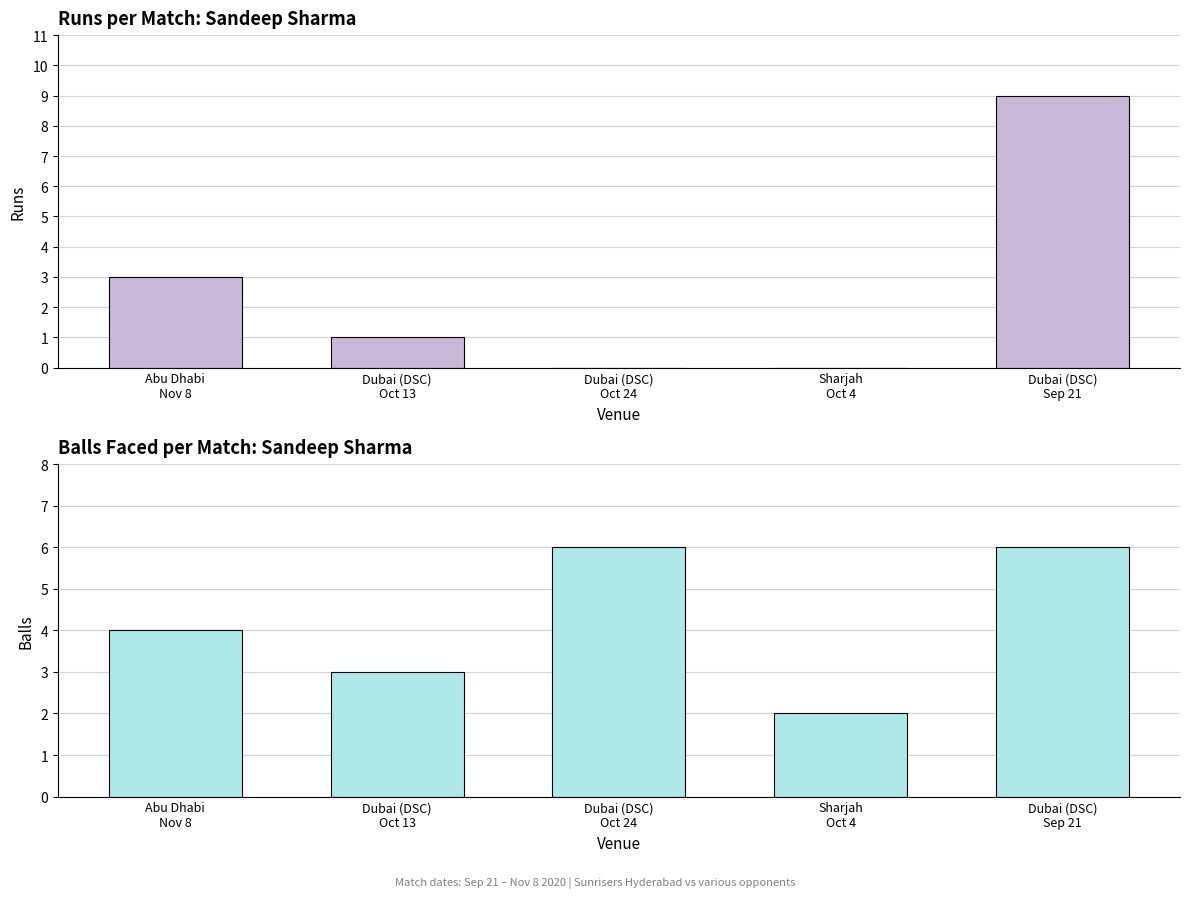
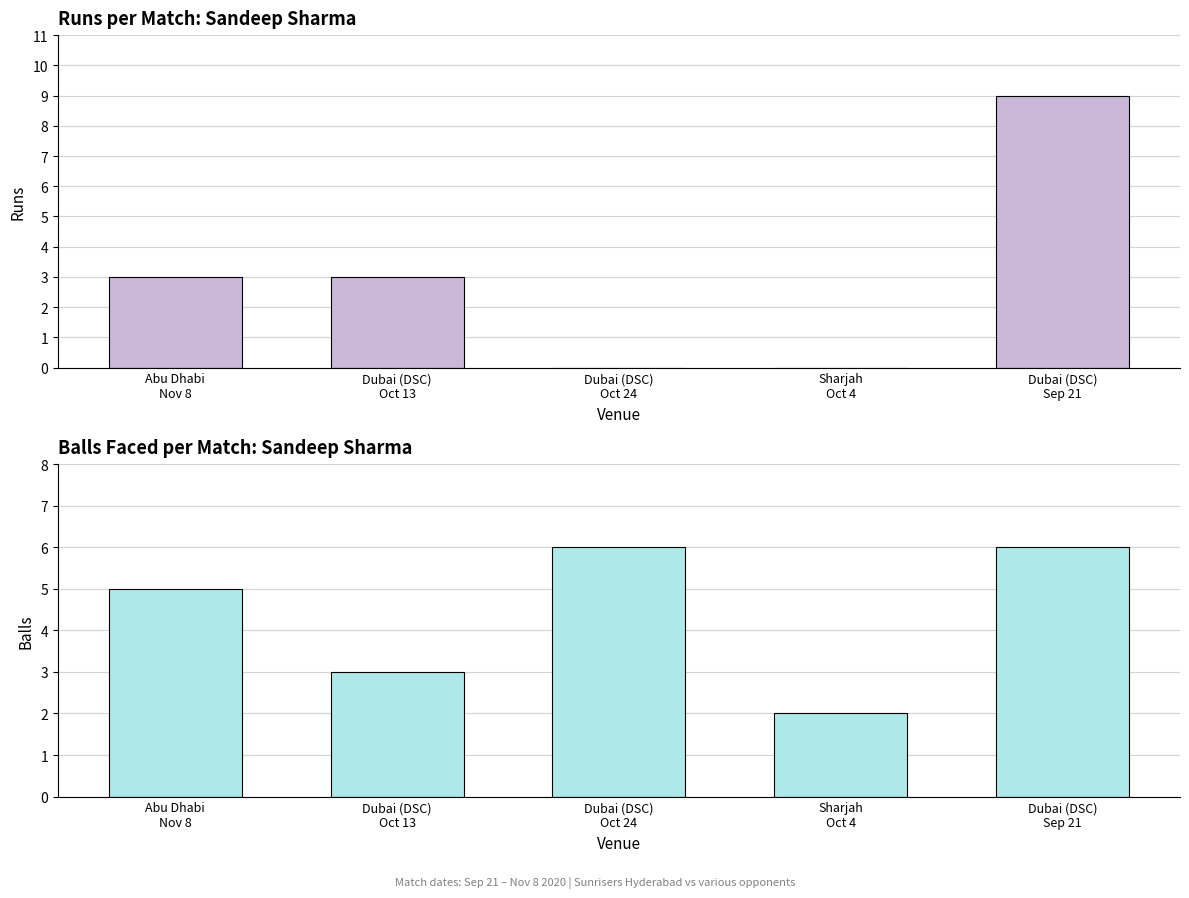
Runs per Match: Sandeep Sharma, Dubai (DSC) Oct 13: 1 -> 3
Balls Faced per Match: Sandeep Sharma, Abu Dhabi Nov 8: 4 -> 5
